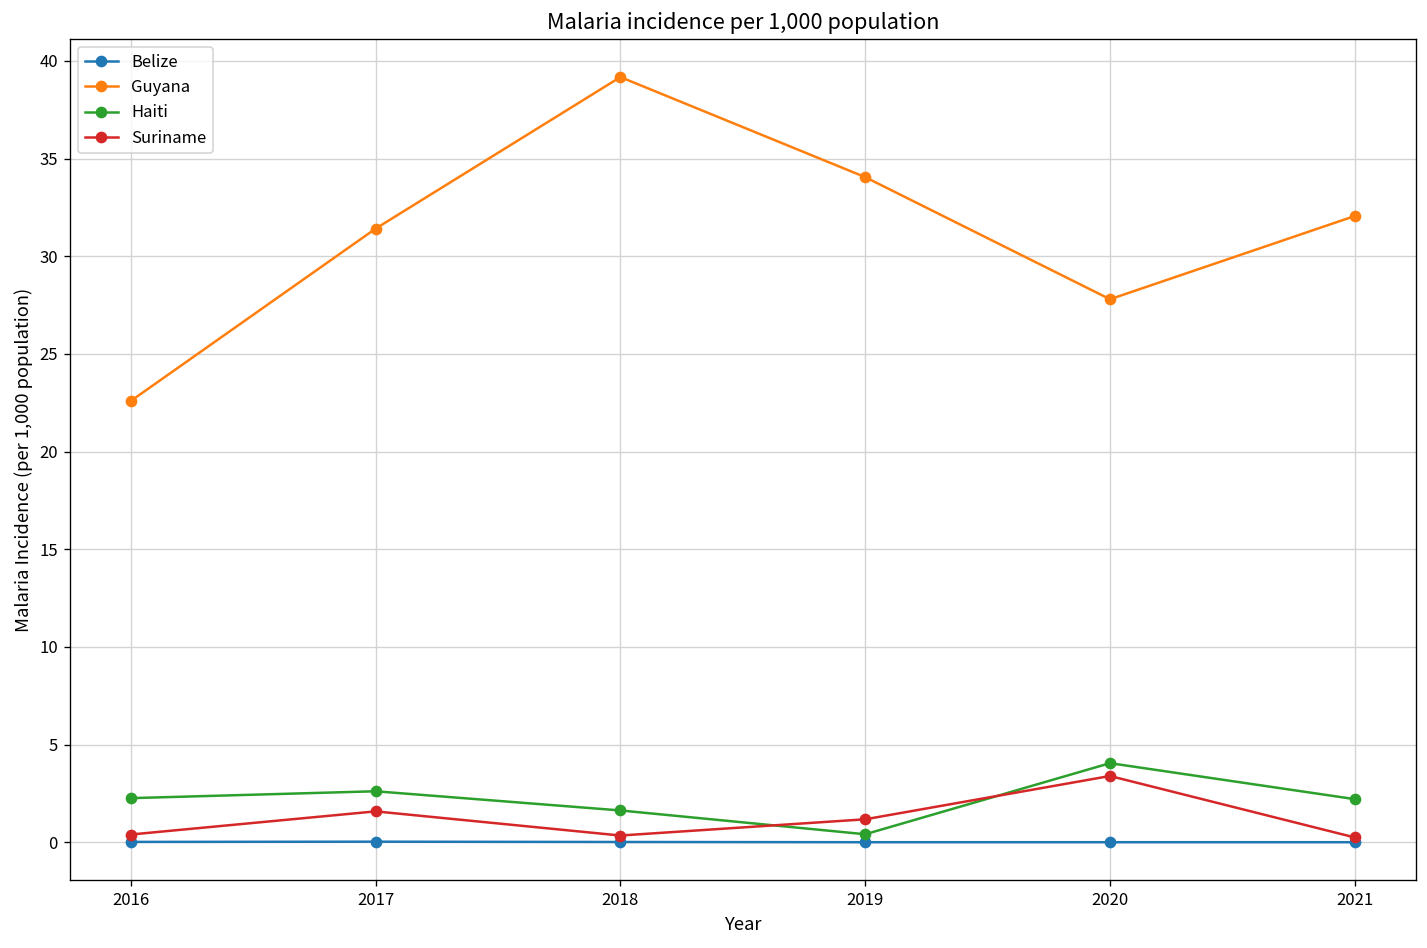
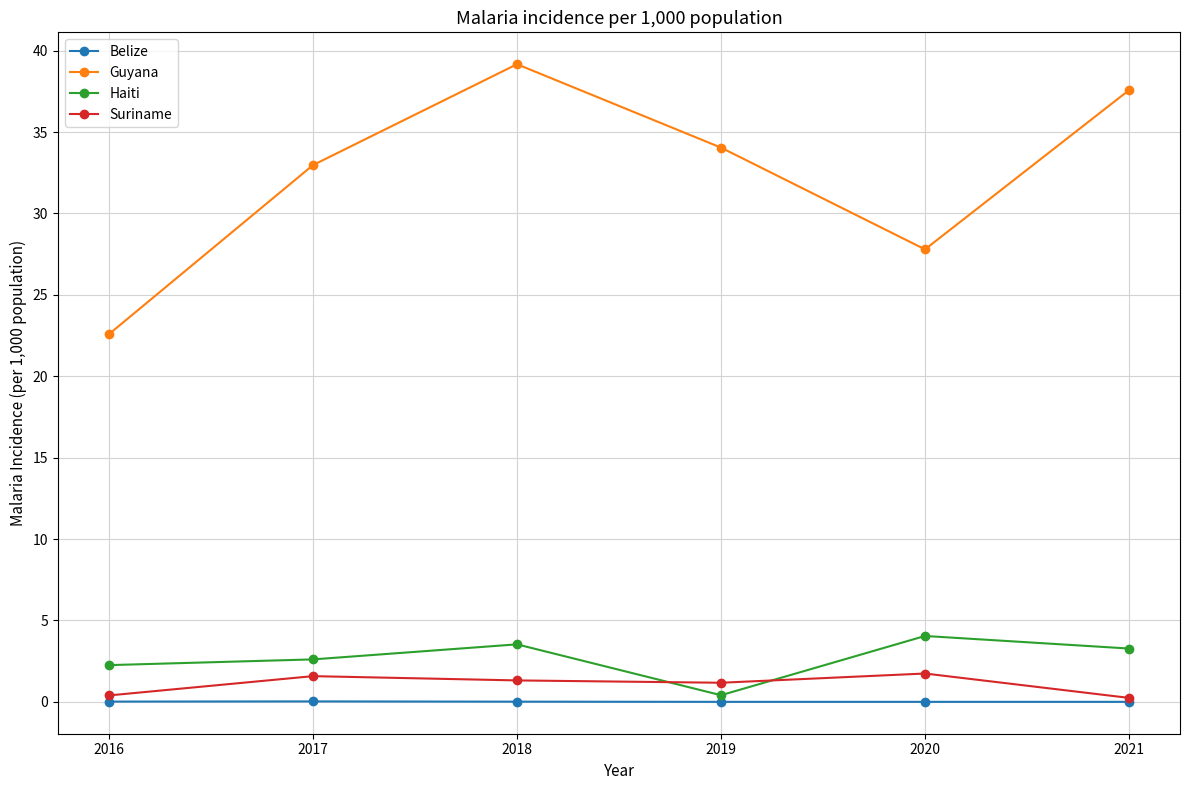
Guyana, 2017: 31.4 -> 33.0
Haiti, 2018: 1.6 -> 3.5
Suriname, 2018: 0.3 -> 1.3
Suriname, 2020: 3.4 -> 1.7
Guyana, 2021: 32.1 -> 37.6
Haiti, 2021: 2.2 -> 3.3
